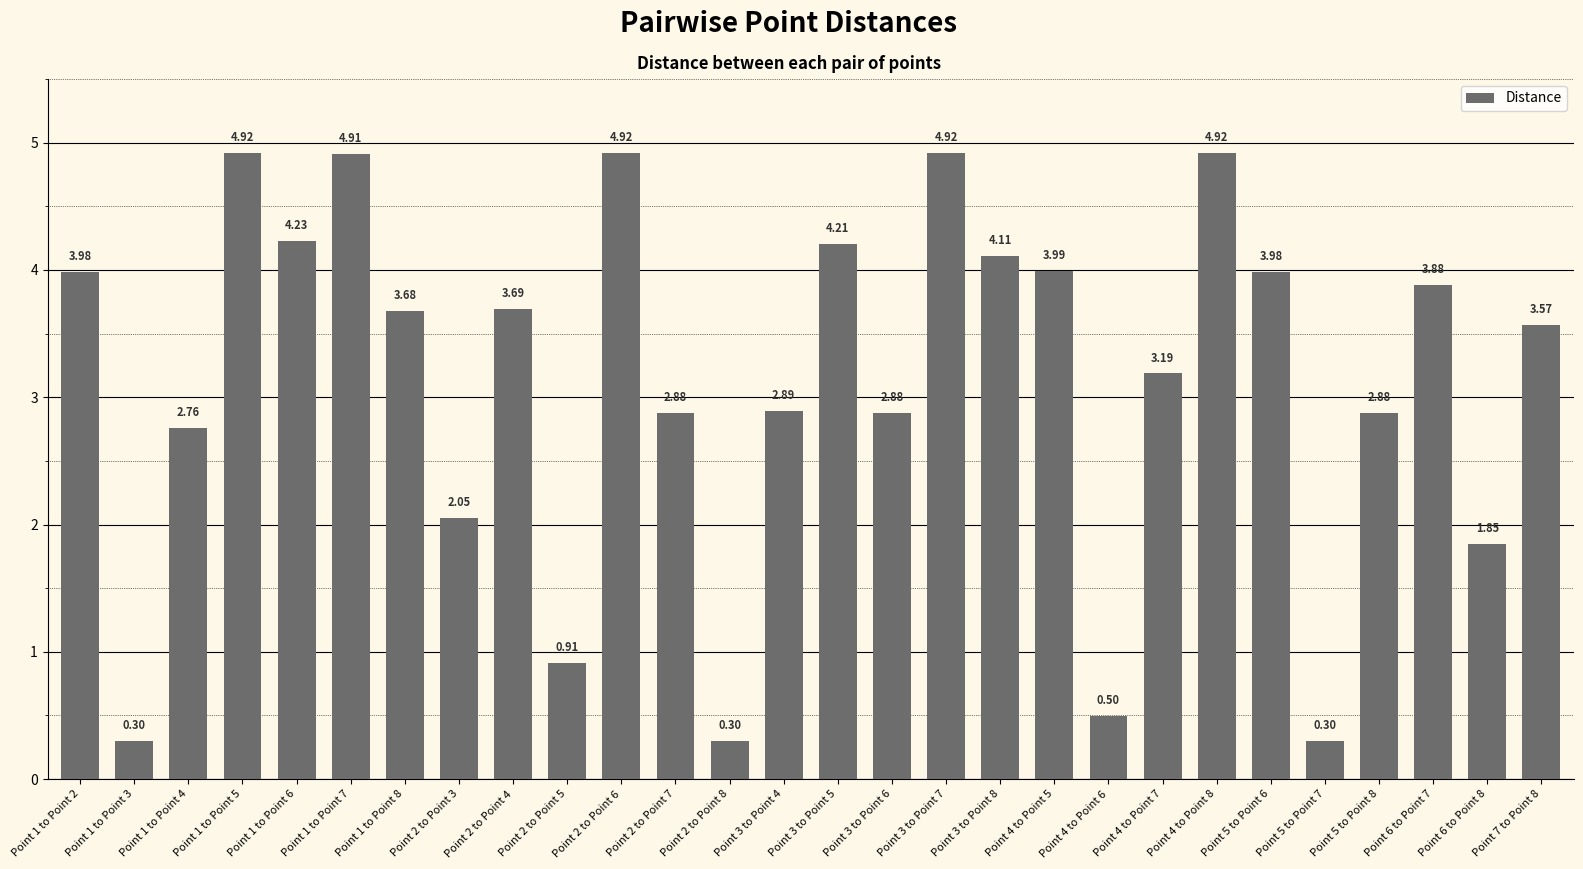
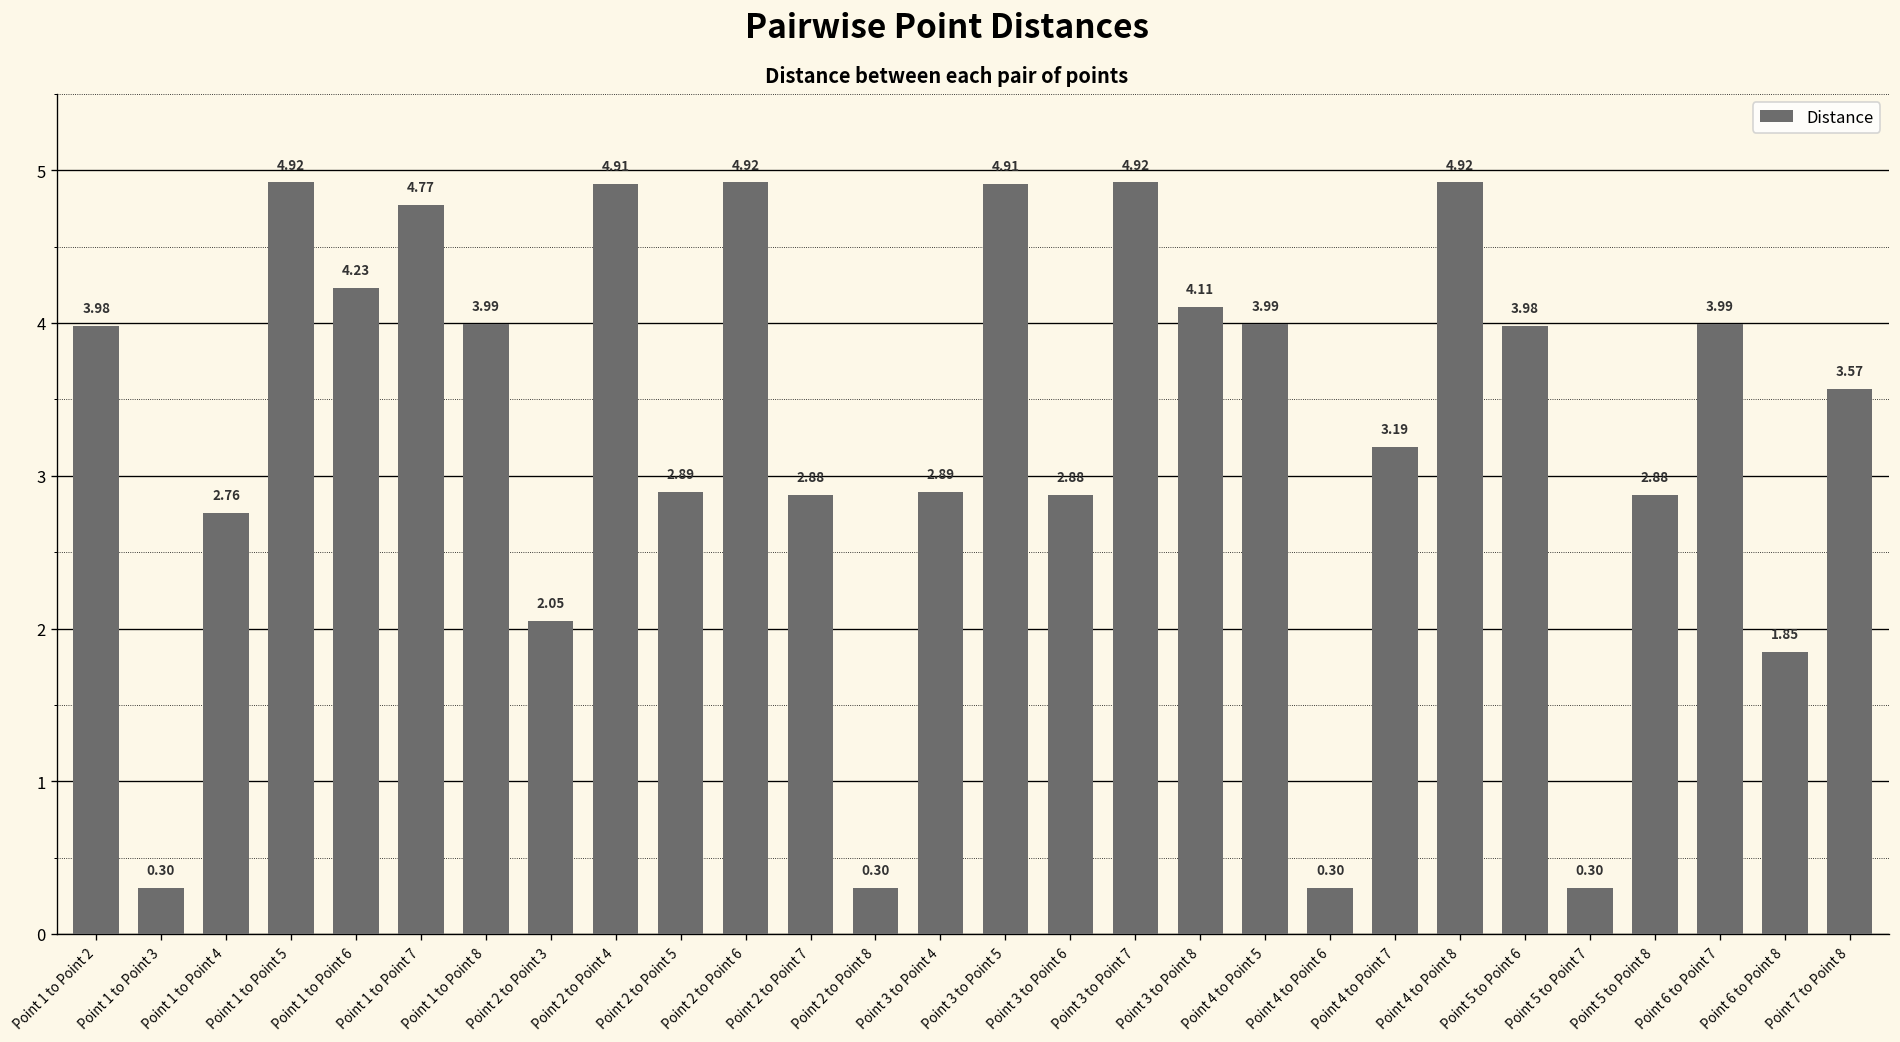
Point 1 to Point 7: 4.91 -> 4.77
Point 1 to Point 8: 3.68 -> 3.99
Point 2 to Point 4: 3.69 -> 4.91
Point 2 to Point 5: 0.91 -> 2.89
Point 3 to Point 5: 4.21 -> 4.91
Point 4 to Point 6: 0.50 -> 0.30
Point 6 to Point 7: 3.88 -> 3.99
